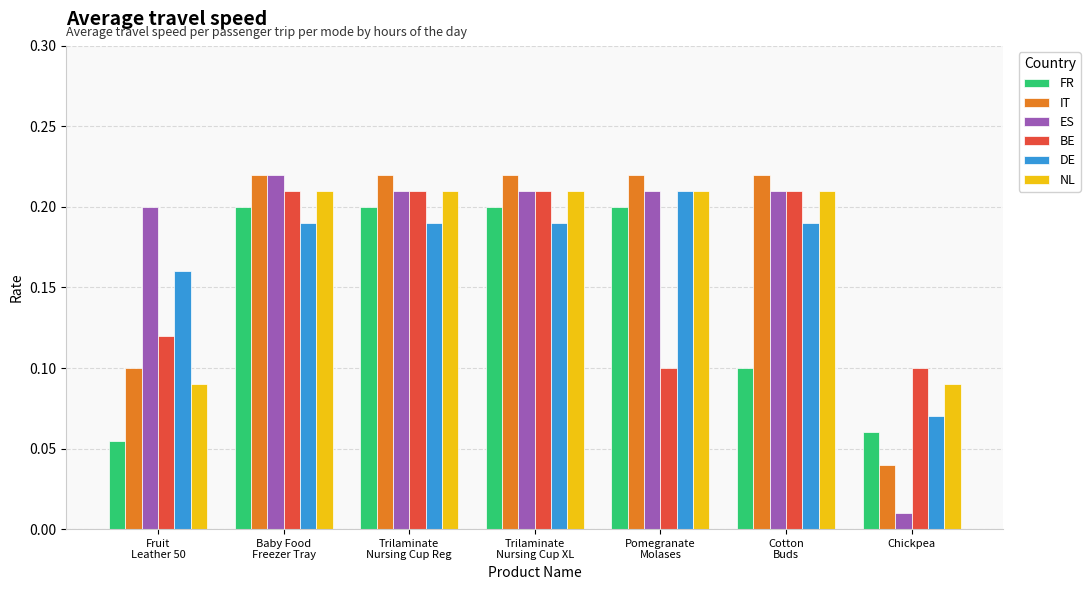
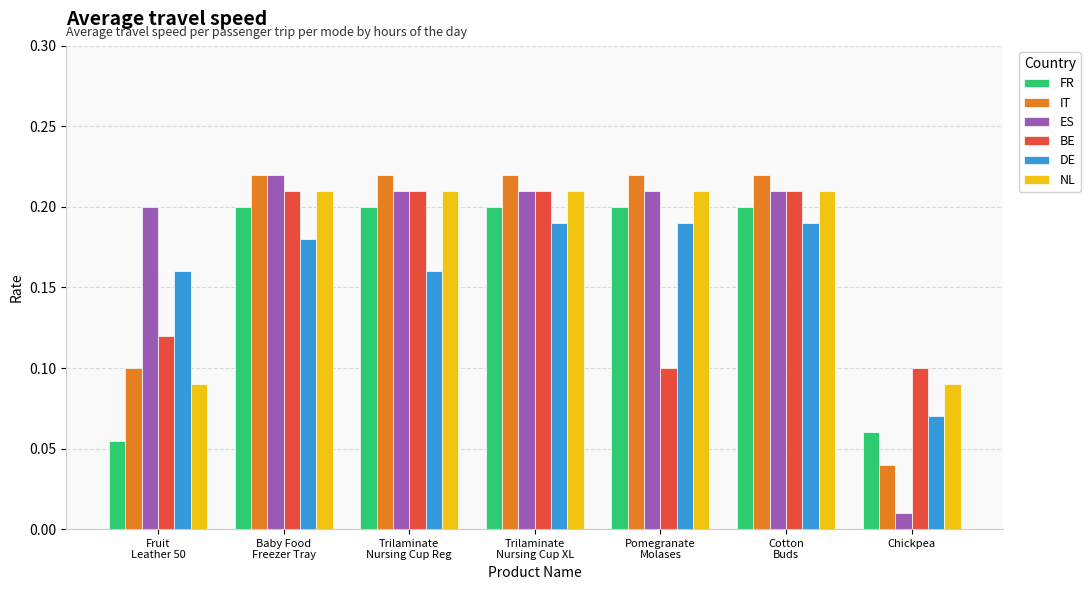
DE, Baby Food Freezer Tray: 0.19 -> 0.18
DE, Trilaminate Nursing Cup Reg: 0.19 -> 0.16
DE, Pomegranate Molases: 0.21 -> 0.19
FR, Cotton Buds: 0.1 -> 0.2
